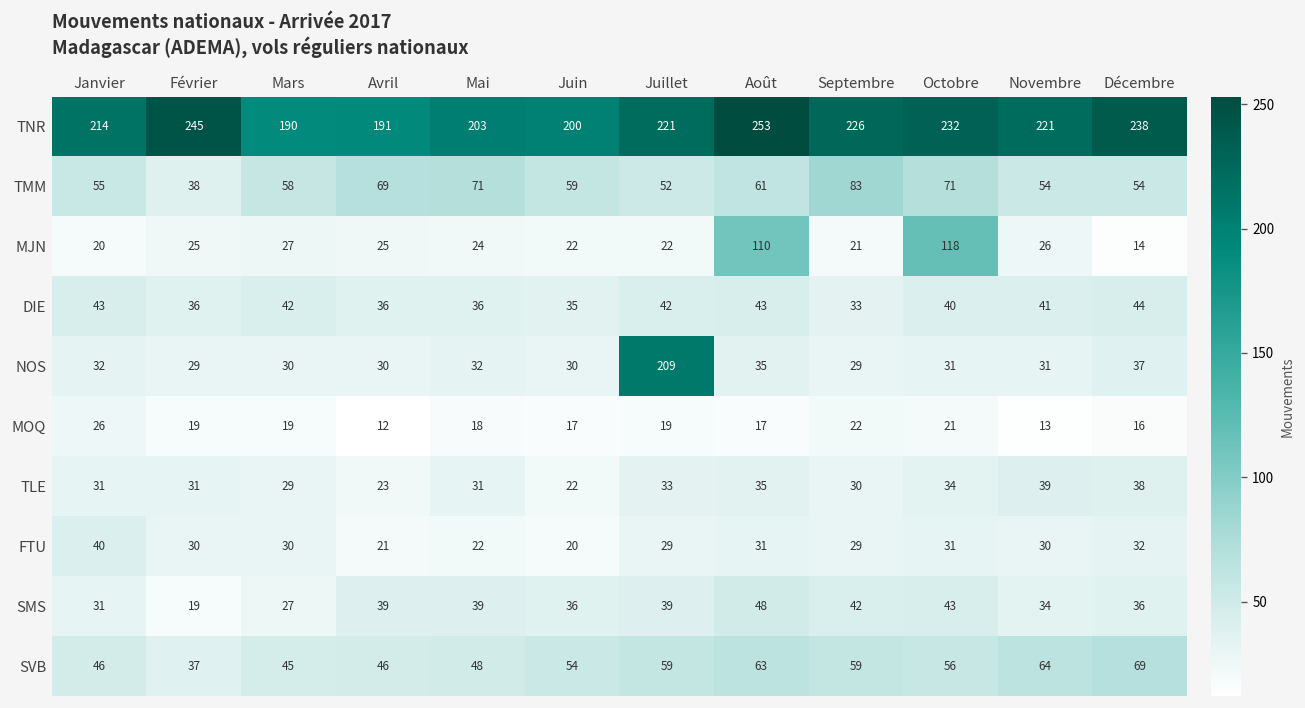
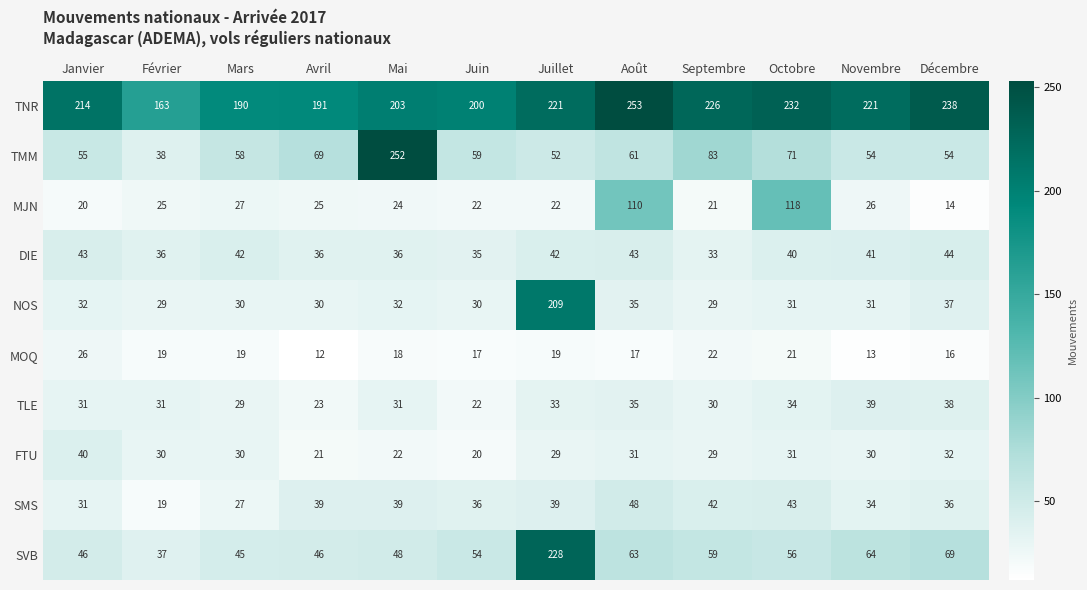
TNR, Février: 245 -> 163
TMM, Mai: 71 -> 252
SVB, Juillet: 59 -> 228
